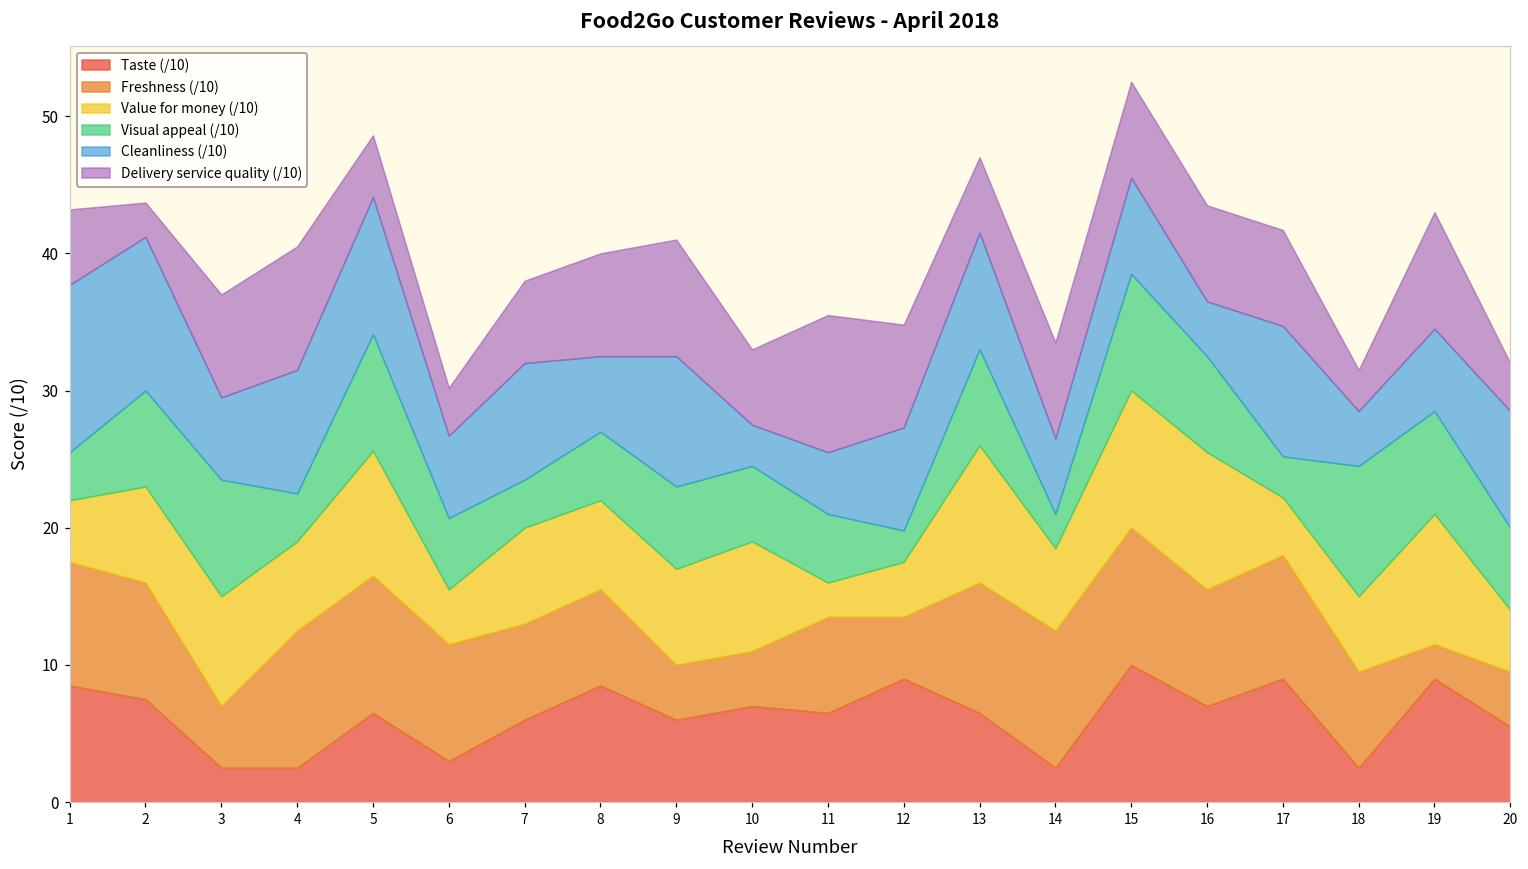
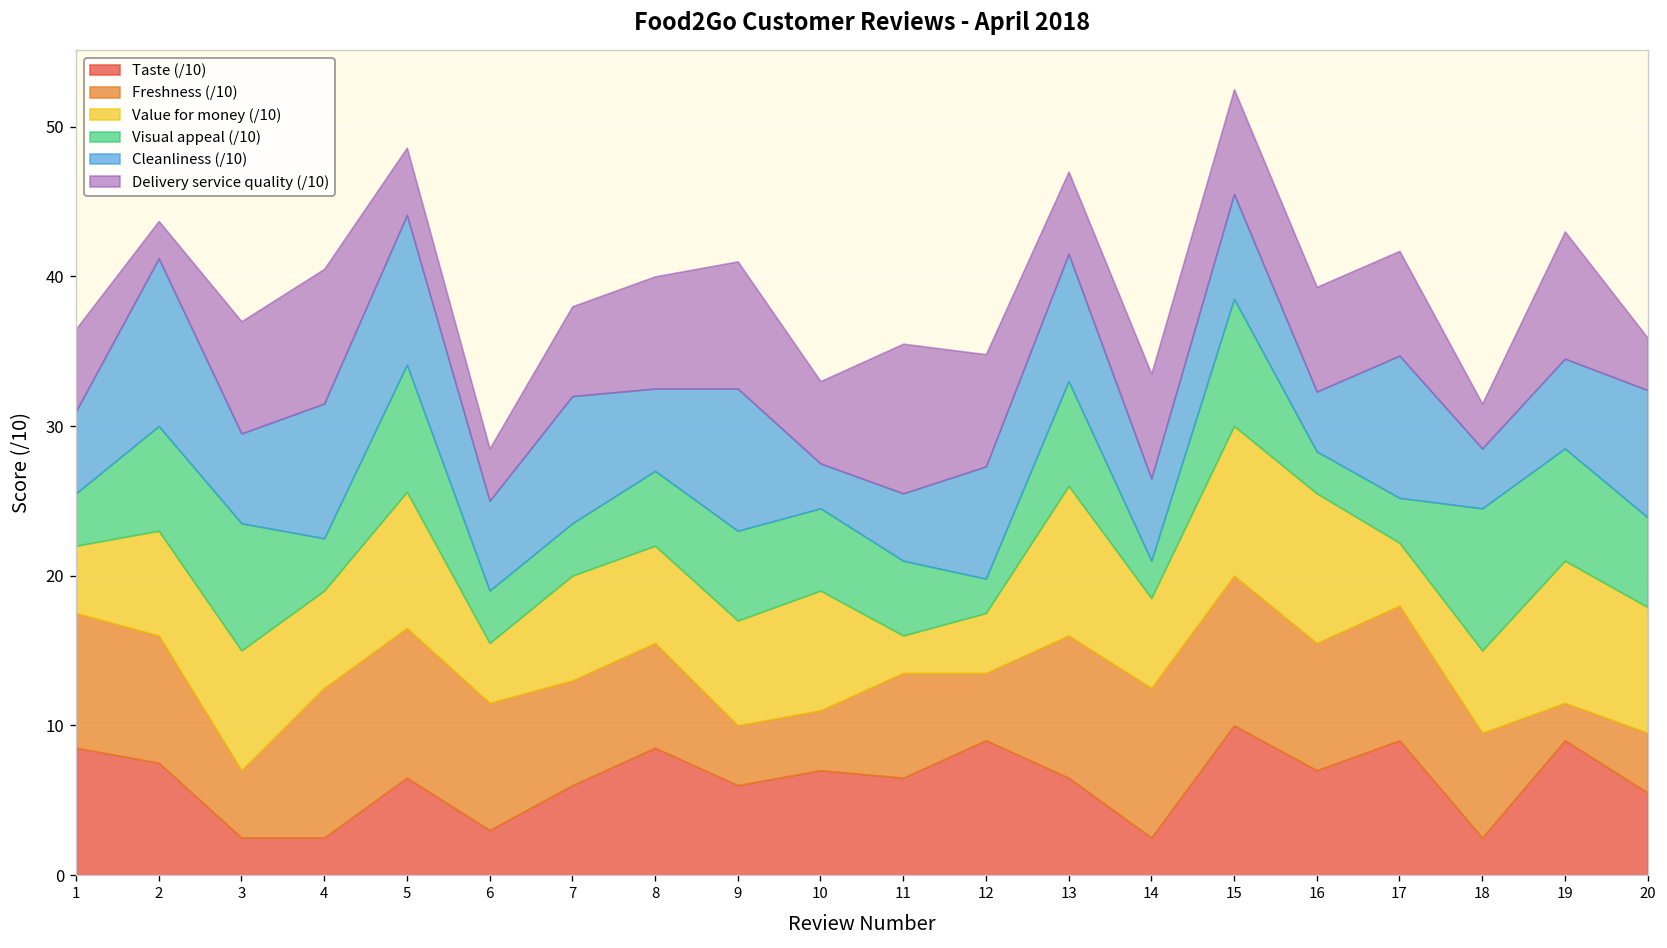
Cleanliness (/10), 1: 12.2 -> 5.5
Visual appeal (/10), 6: 5.2 -> 3.5
Visual appeal (/10), 16: 7.0 -> 2.8
Value for money (/10), 20: 4.5 -> 8.4
